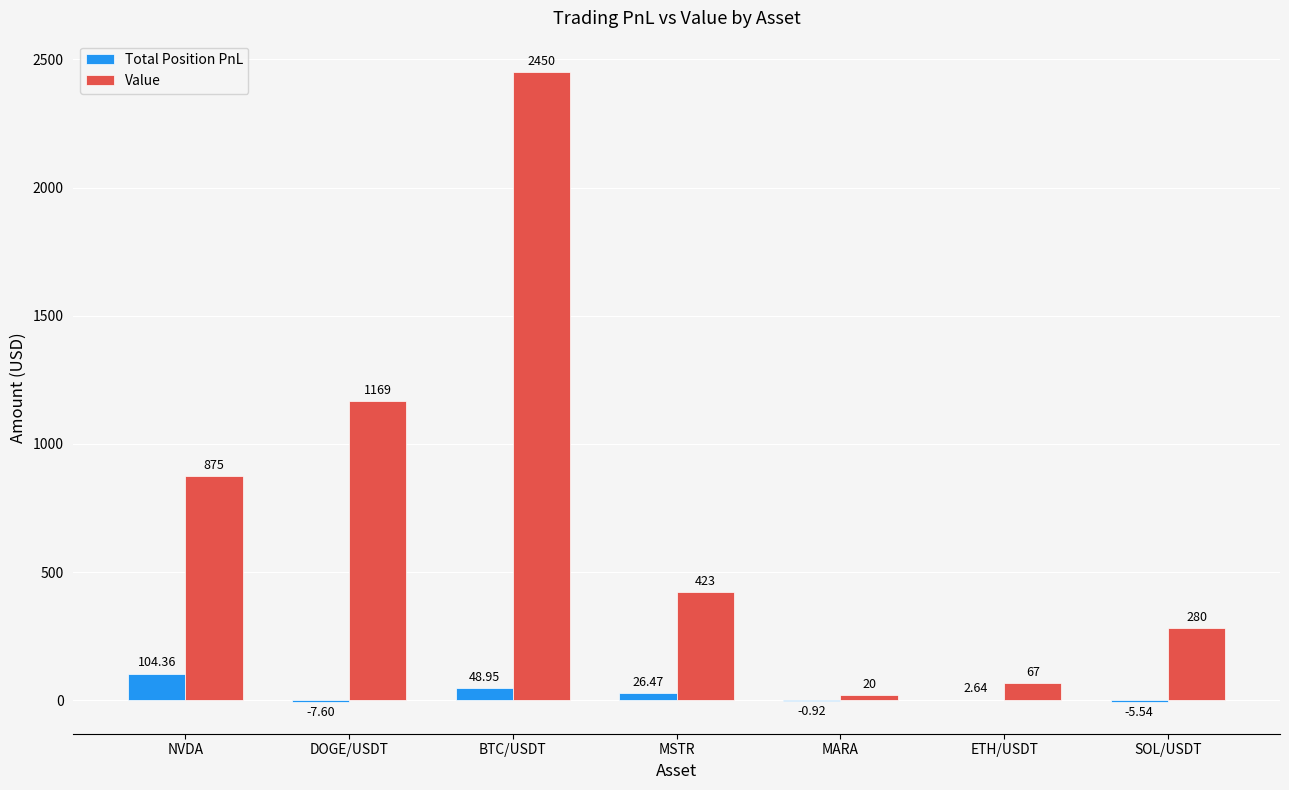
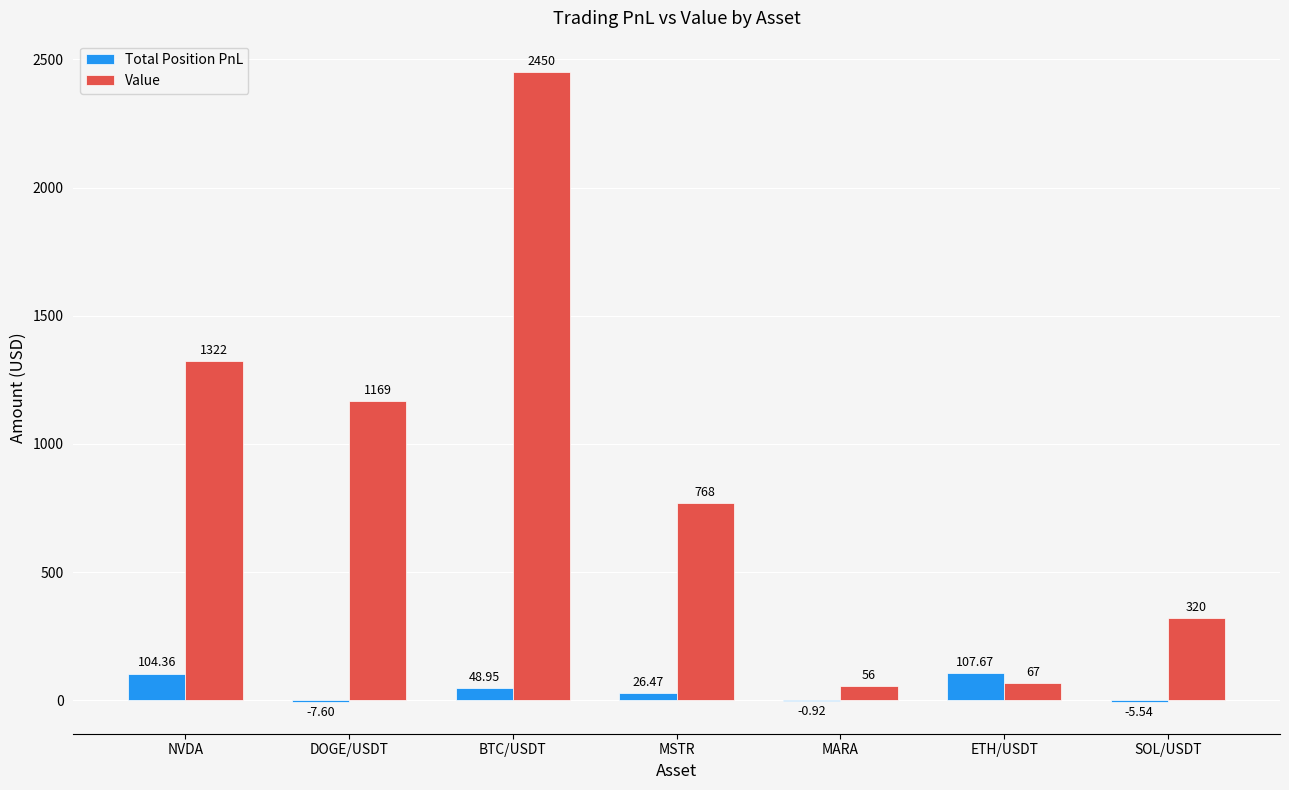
Value, NVDA: 875 -> 1322
Value, MSTR: 423 -> 768
Value, MARA: 20 -> 56
Total Position PnL, ETH/USDT: 2.64 -> 107.67
Value, SOL/USDT: 280 -> 320
